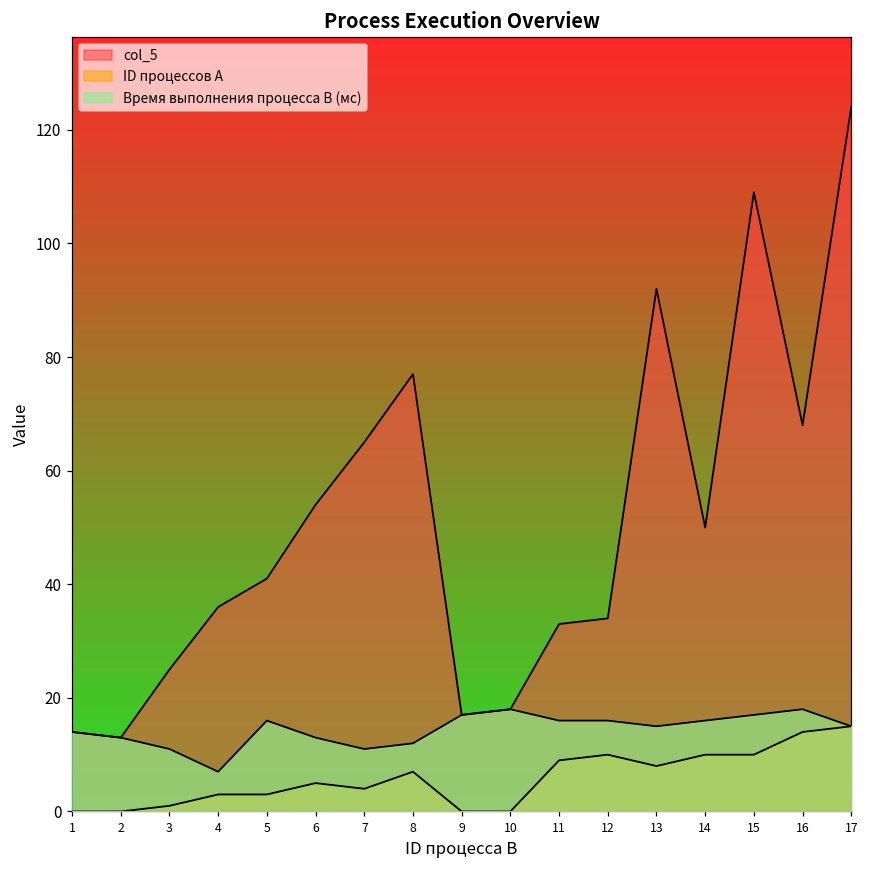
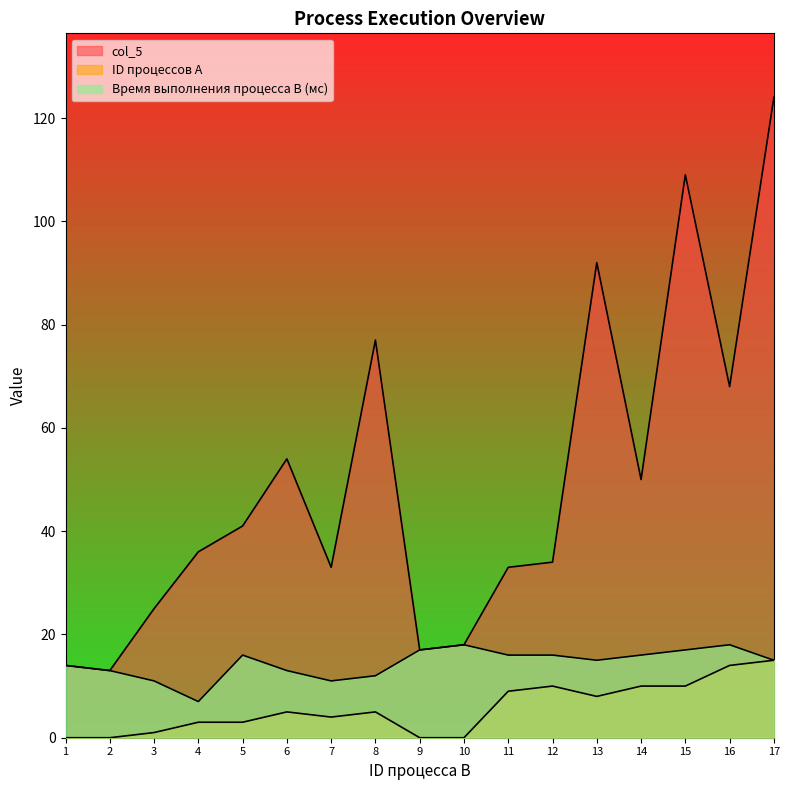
col_5, 7: 65 -> 33
ID процессов A, 8: 7 -> 5
